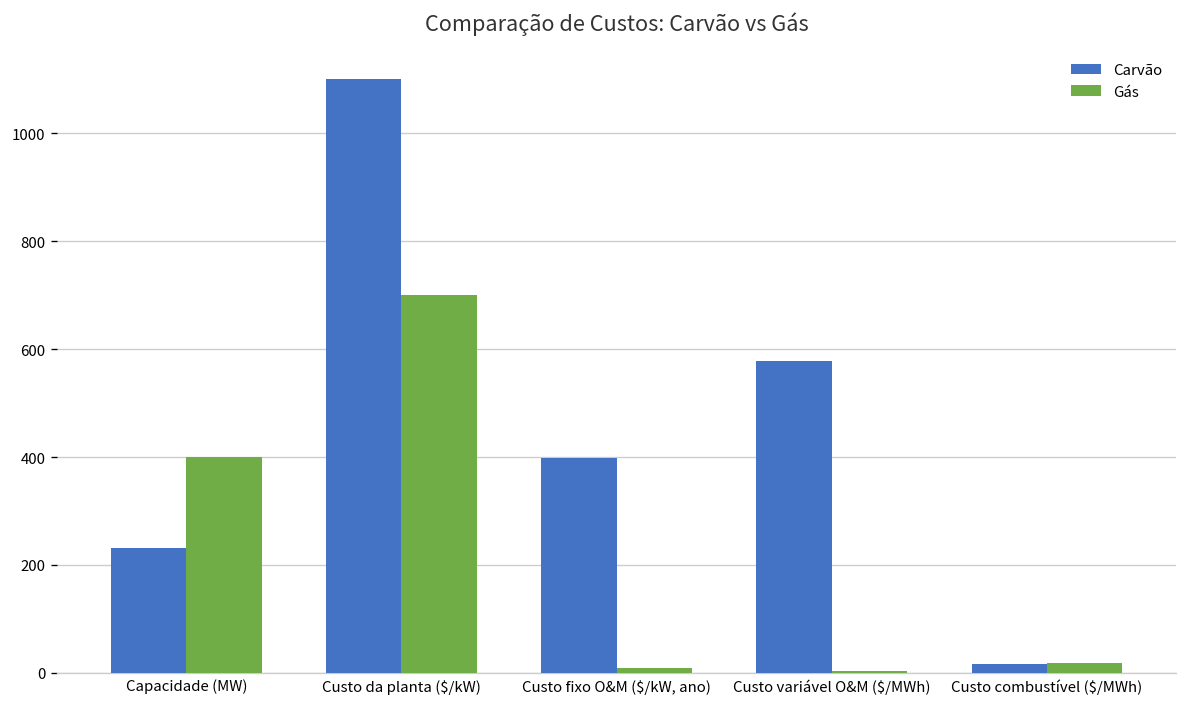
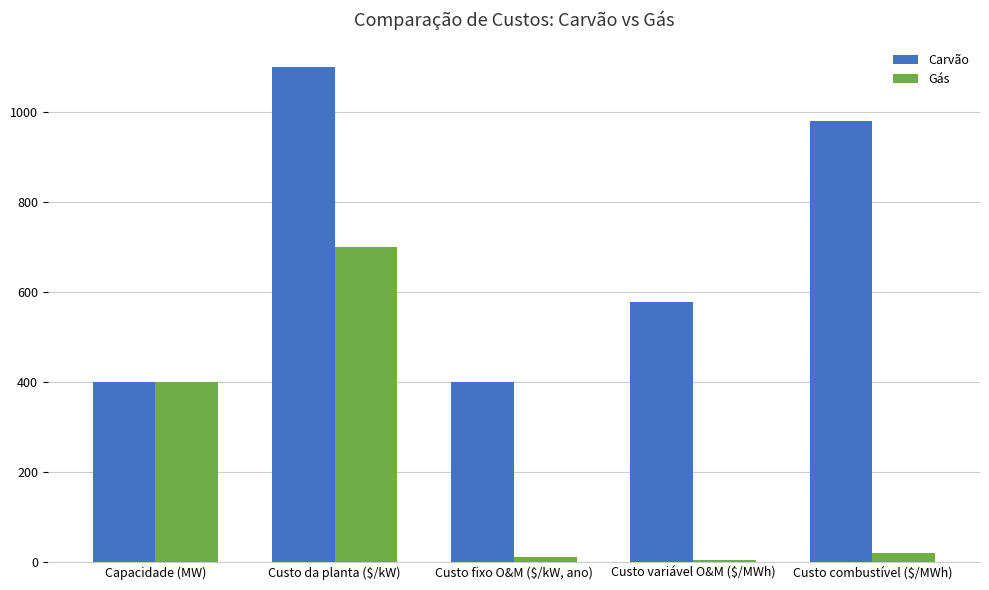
Carvão, Capacidade (MW): 230 -> 400
Carvão, Custo combustível ($/MWh): 20 -> 980
